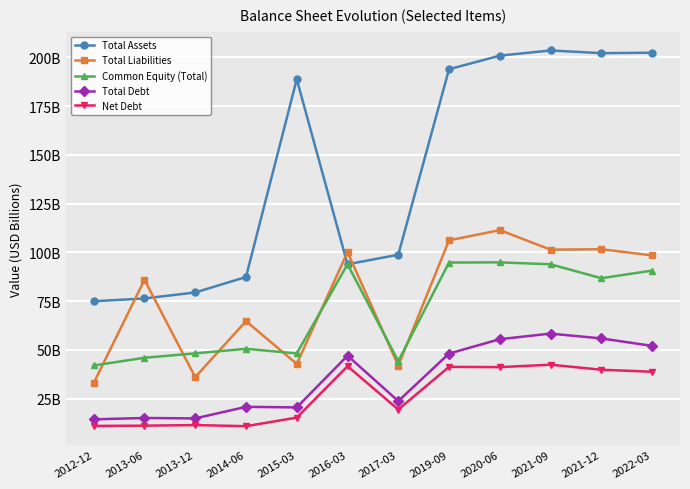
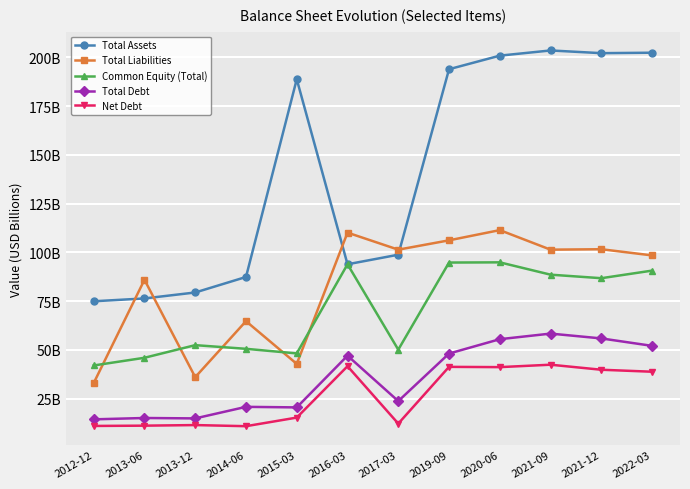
Common Equity (Total), 2013-12: 48000000000 -> 52000000000
Total Liabilities, 2016-03: 100000000000 -> 110000000000
Total Liabilities, 2017-03: 42000000000 -> 101000000000
Common Equity (Total), 2017-03: 44000000000 -> 50000000000
Net Debt, 2017-03: 19000000000 -> 12000000000
Common Equity (Total), 2021-09: 94000000000 -> 89000000000
